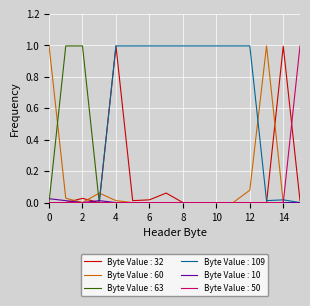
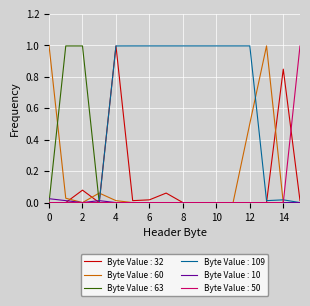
Byte Value : 32, 2: 0.03 -> 0.08
Byte Value : 60, 12: 0.08 -> 0.50
Byte Value : 32, 14: 0.99 -> 0.85
